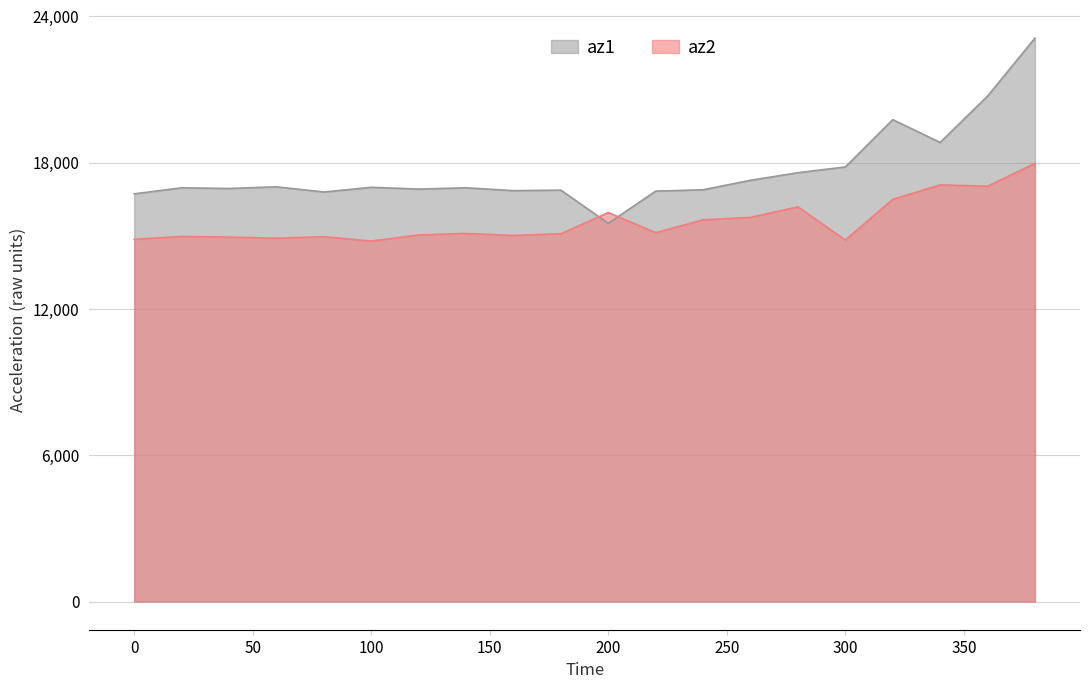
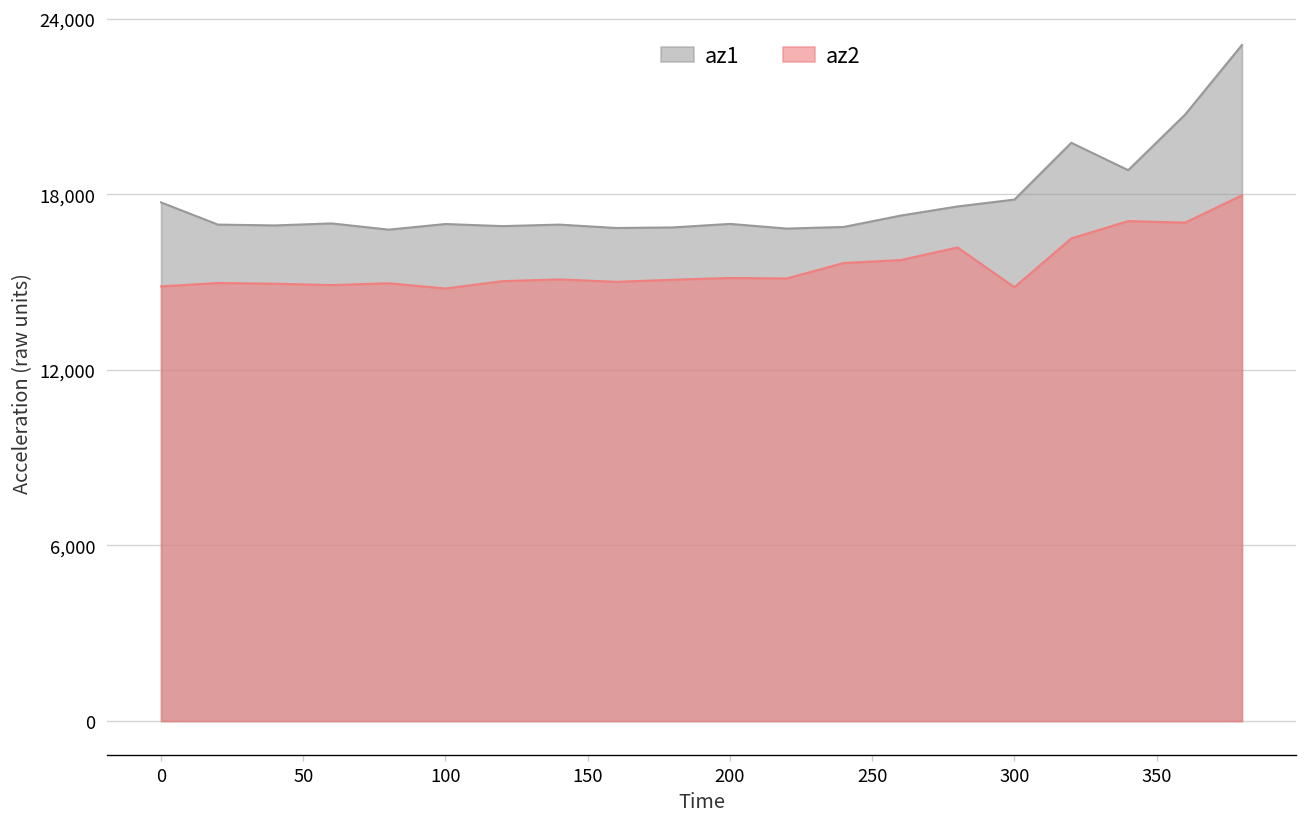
az1, 0: 16,700 -> 17,700
az1, 200: 15,500 -> 17,000
az2, 200: 16,000 -> 15,100
